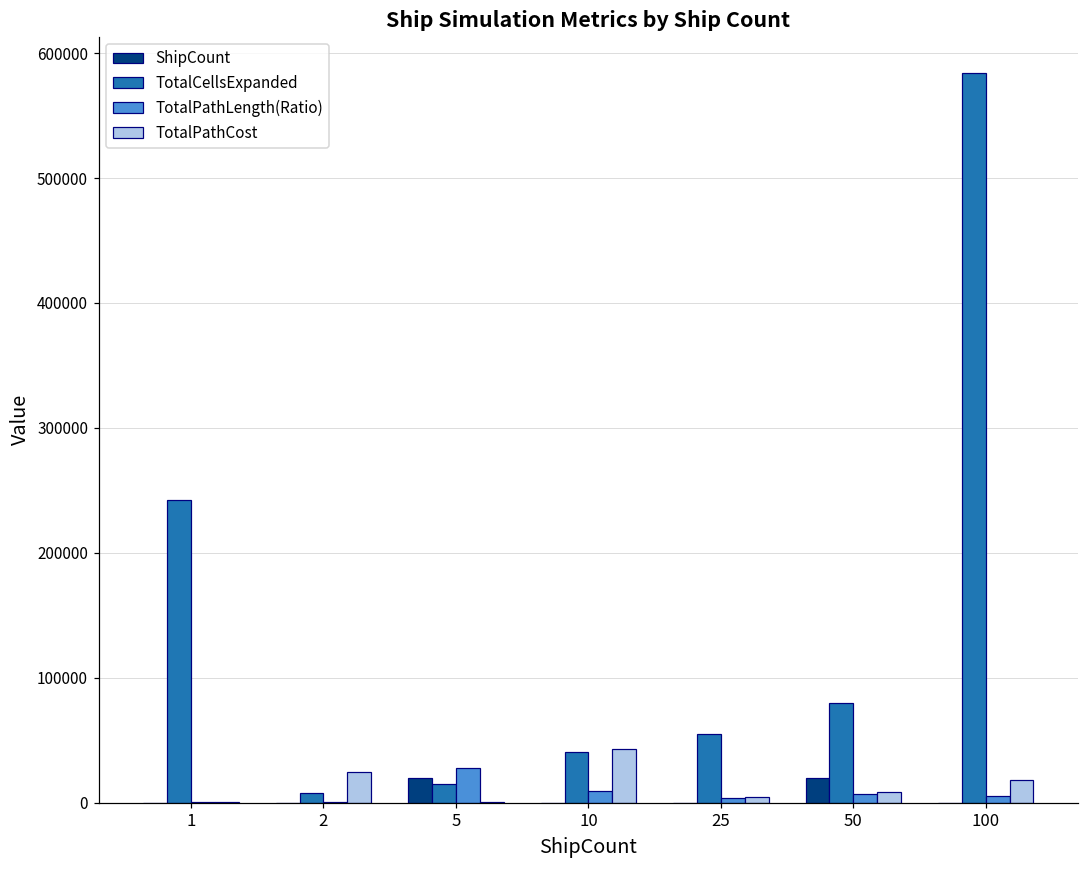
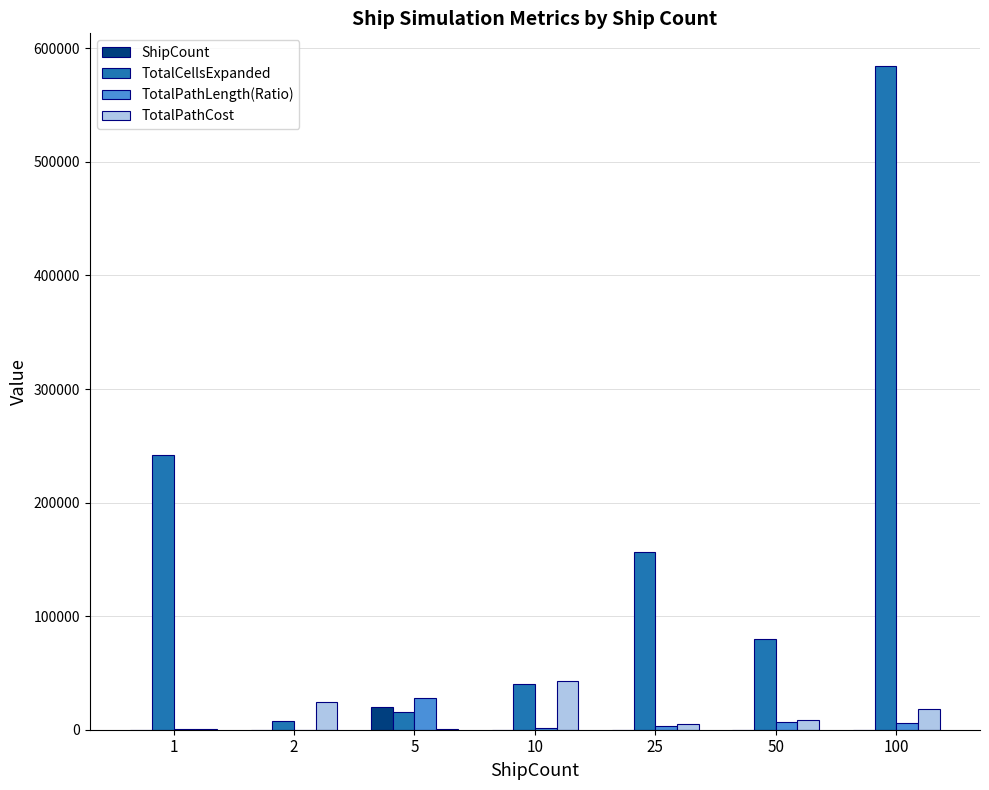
TotalPathLength(Ratio), 10: 9000 -> 1000
TotalCellsExpanded, 25: 55000 -> 156000
ShipCount, 50: 20000 -> 0
